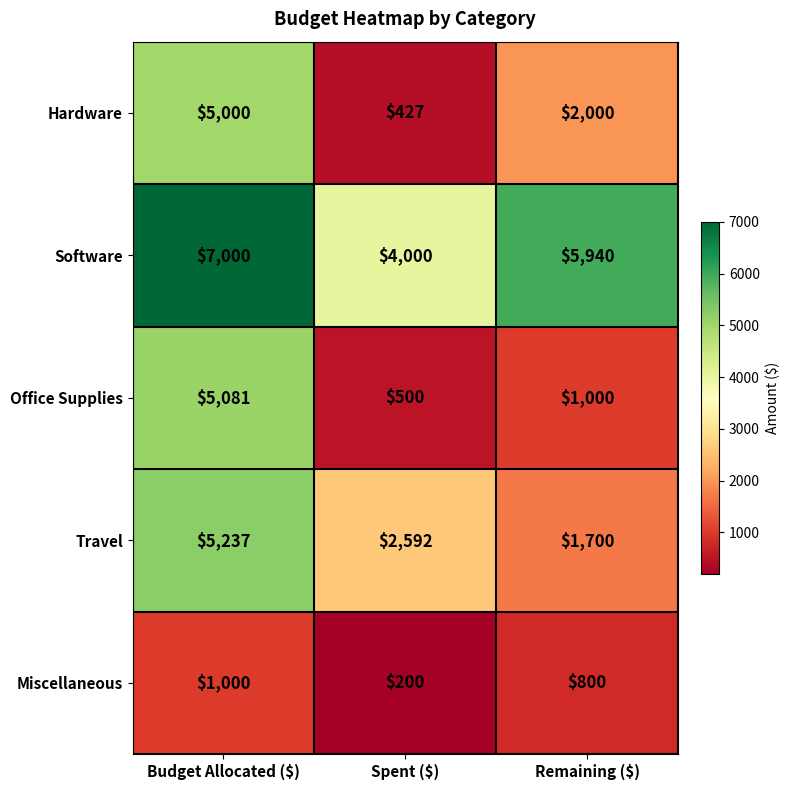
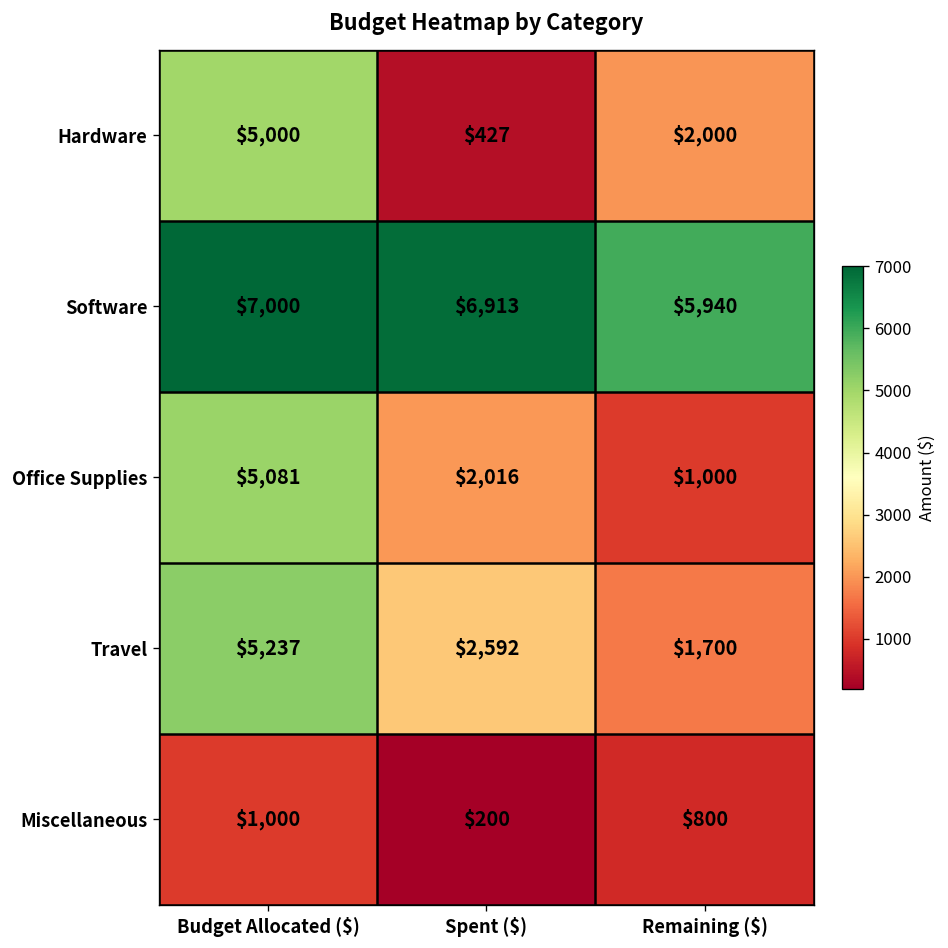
Software, Spent ($): $4,000 -> $6,913
Office Supplies, Spent ($): $500 -> $2,016
